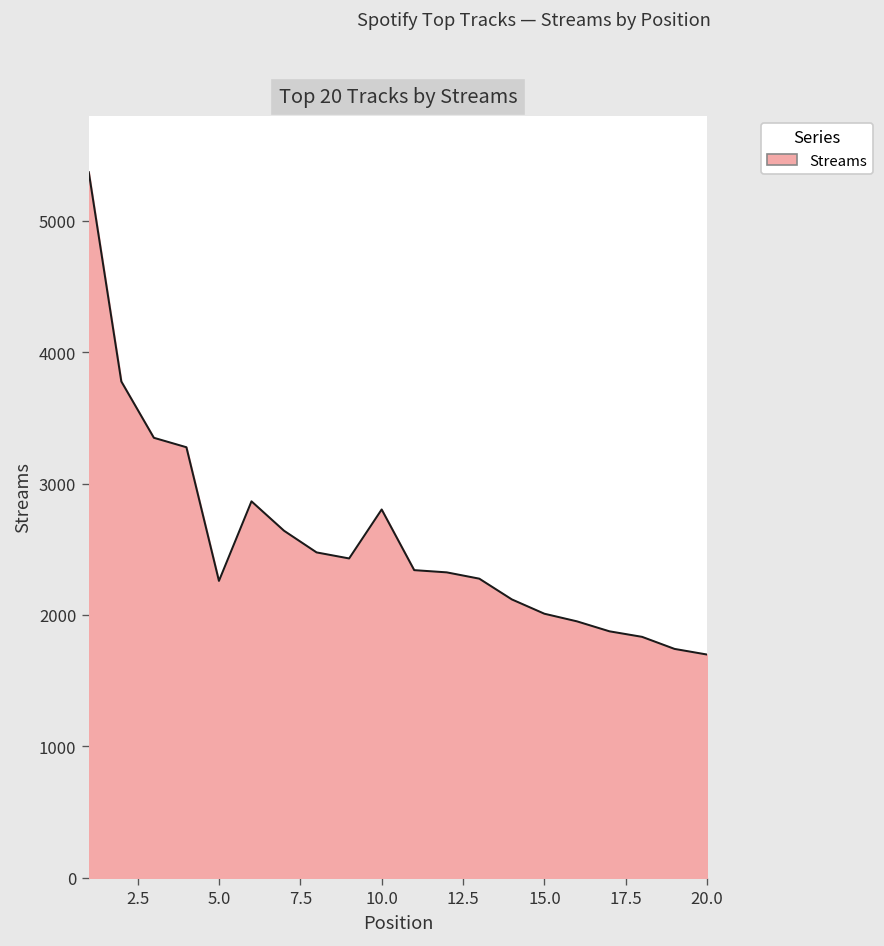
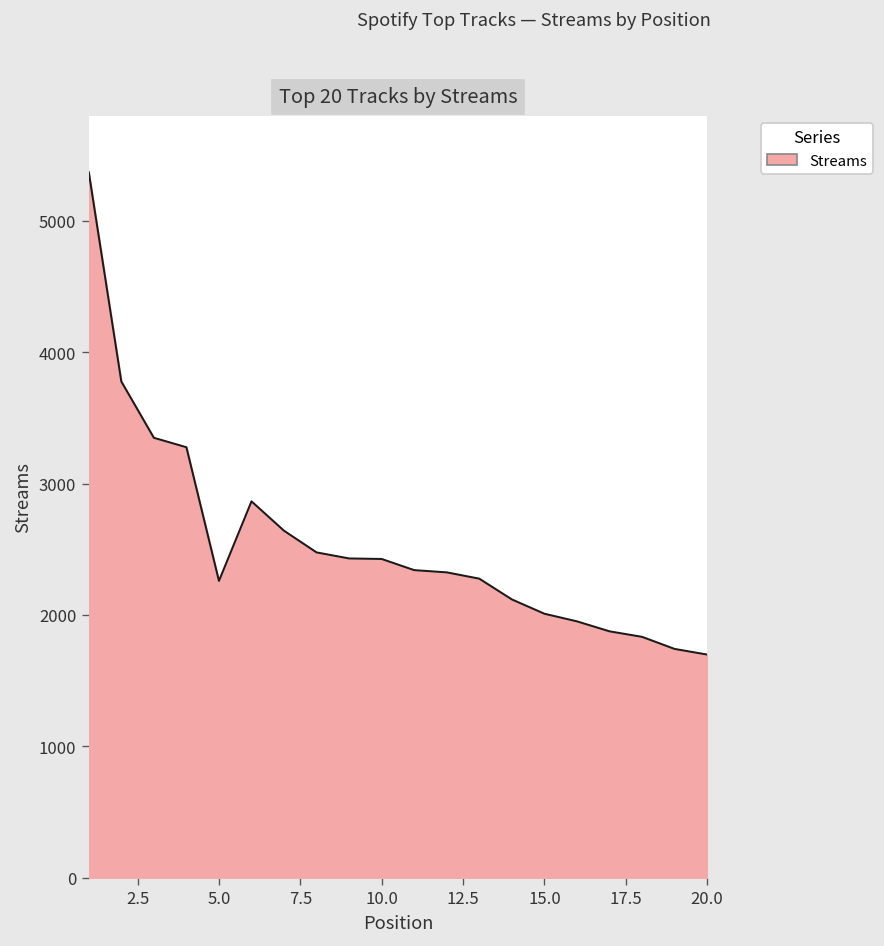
10.0: 2800 -> 2430
